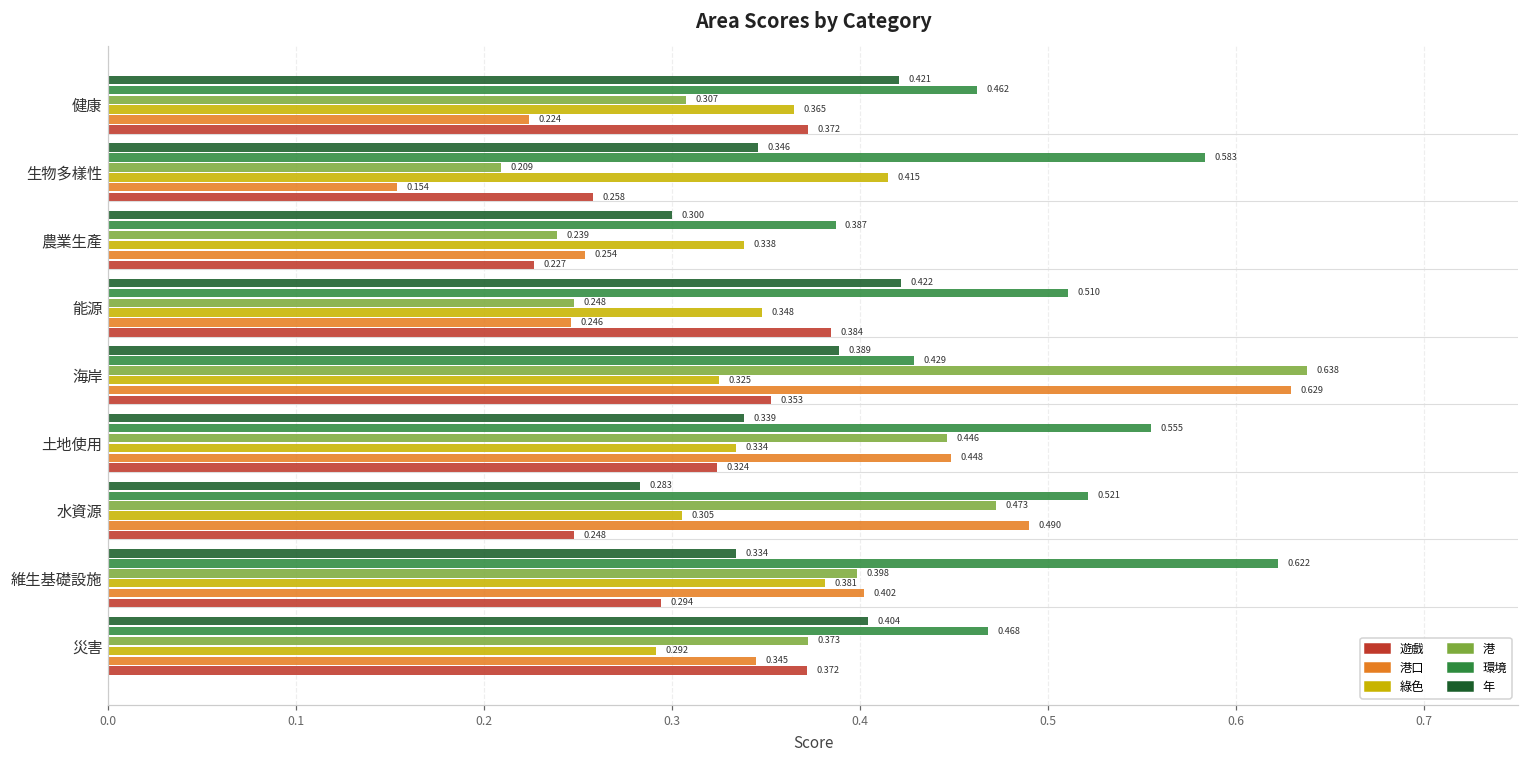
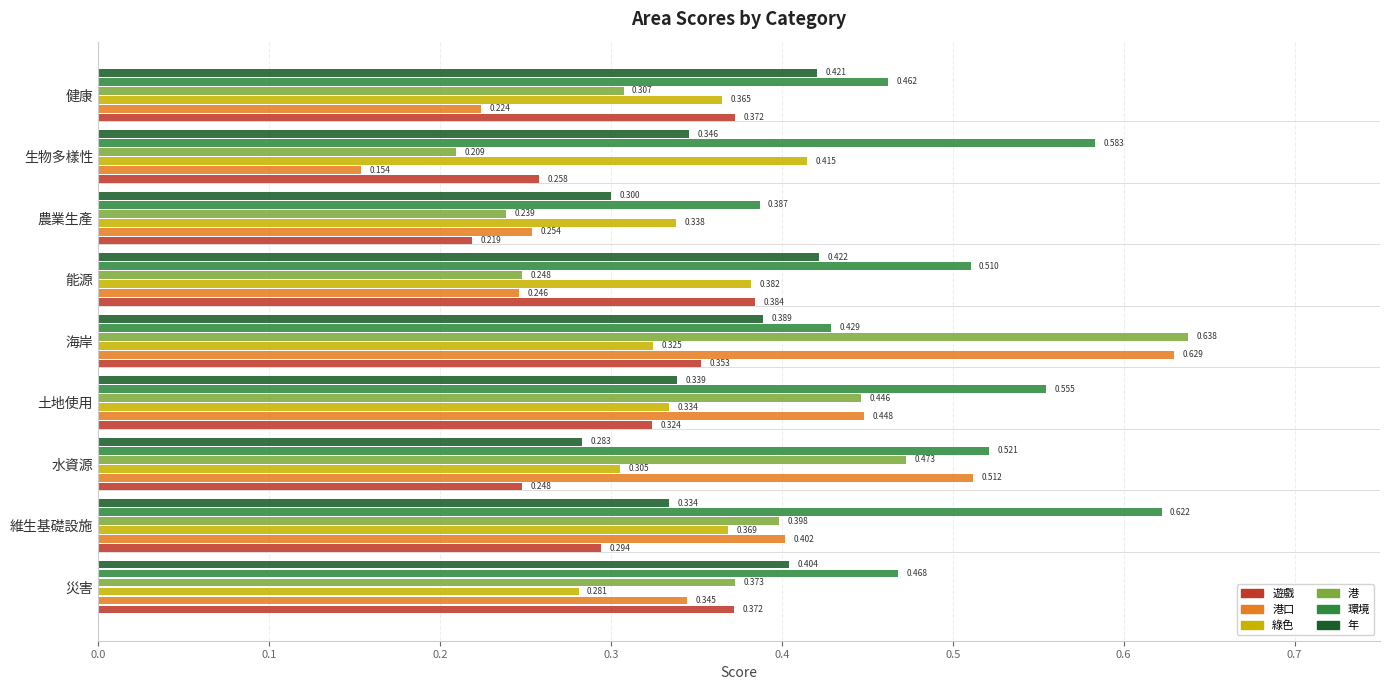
遊戲, 農業生產: 0.227 -> 0.219
綠色, 能源: 0.348 -> 0.382
港口, 水資源: 0.490 -> 0.512
綠色, 維生基礎設施: 0.381 -> 0.369
綠色, 災害: 0.292 -> 0.281
